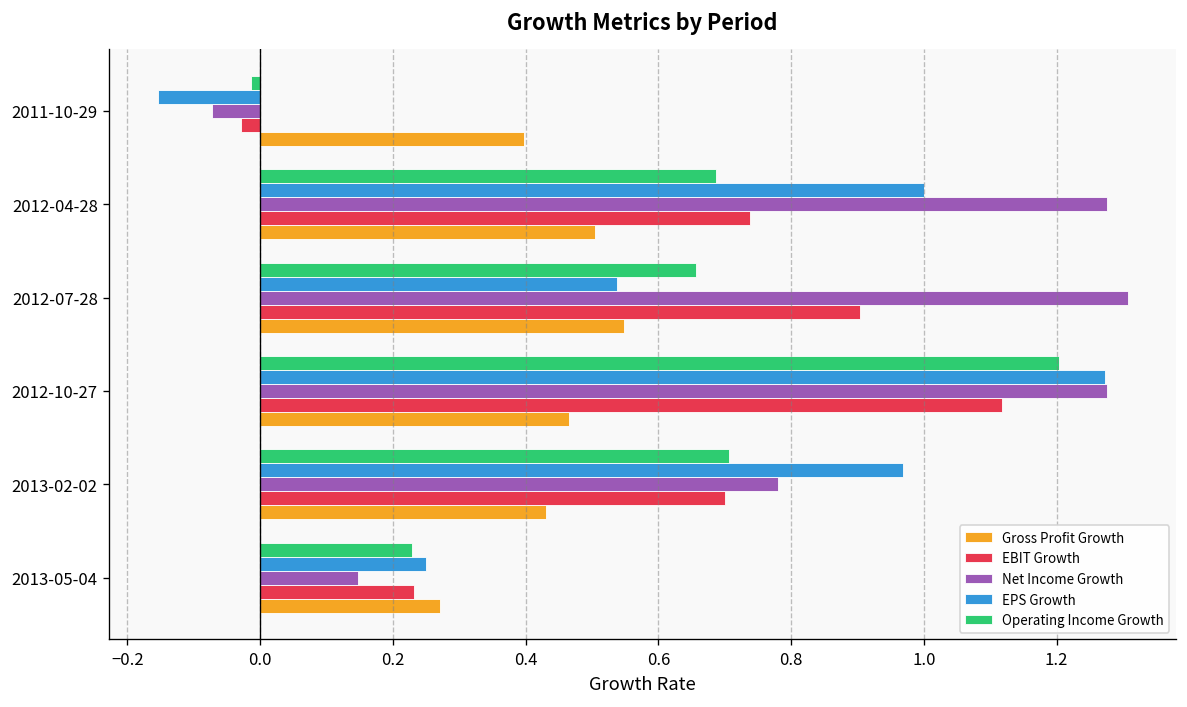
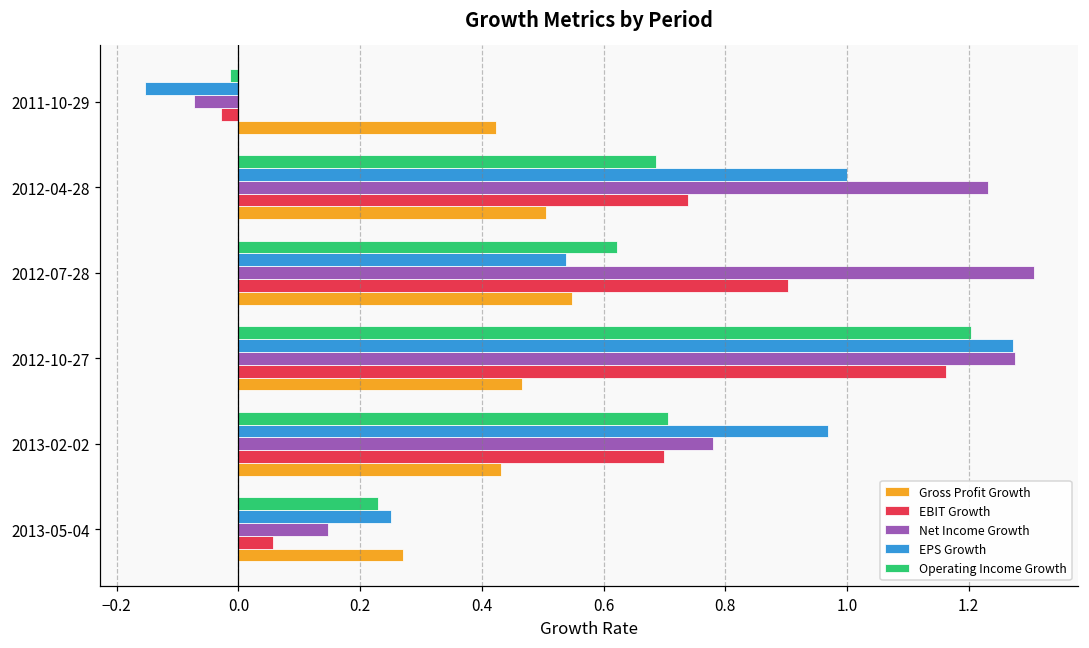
Gross Profit Growth, 2011-10-29: 0.40 -> 0.42
Net Income Growth, 2012-04-28: 1.28 -> 1.23
Operating Income Growth, 2012-07-28: 0.66 -> 0.62
EBIT Growth, 2012-10-27: 1.12 -> 1.16
EBIT Growth, 2013-05-04: 0.23 -> 0.06
